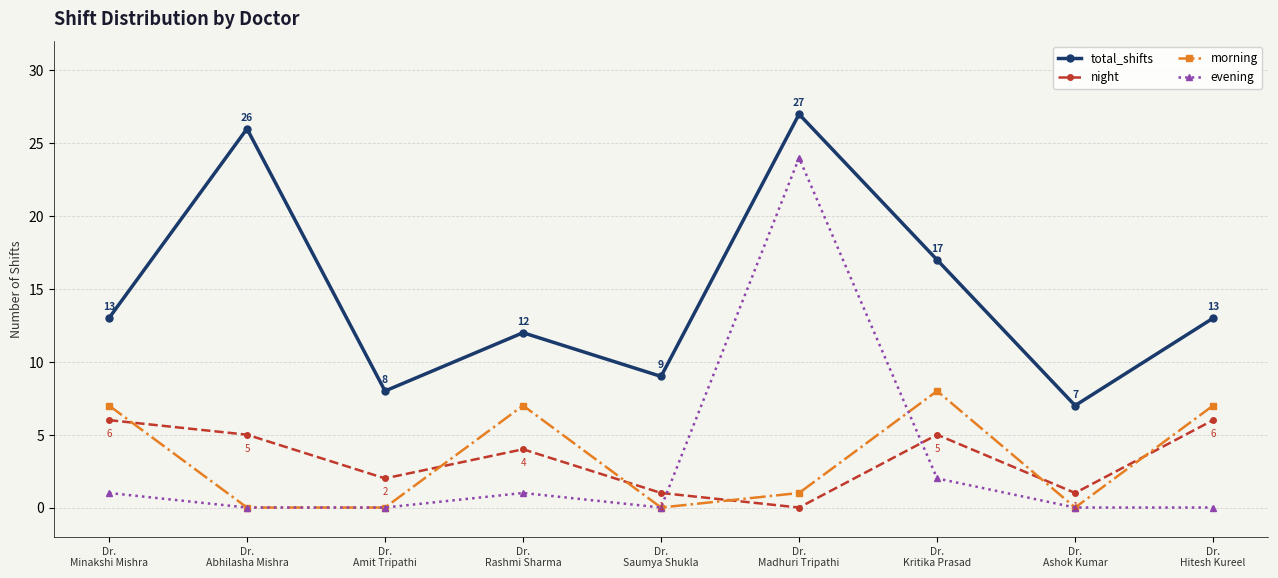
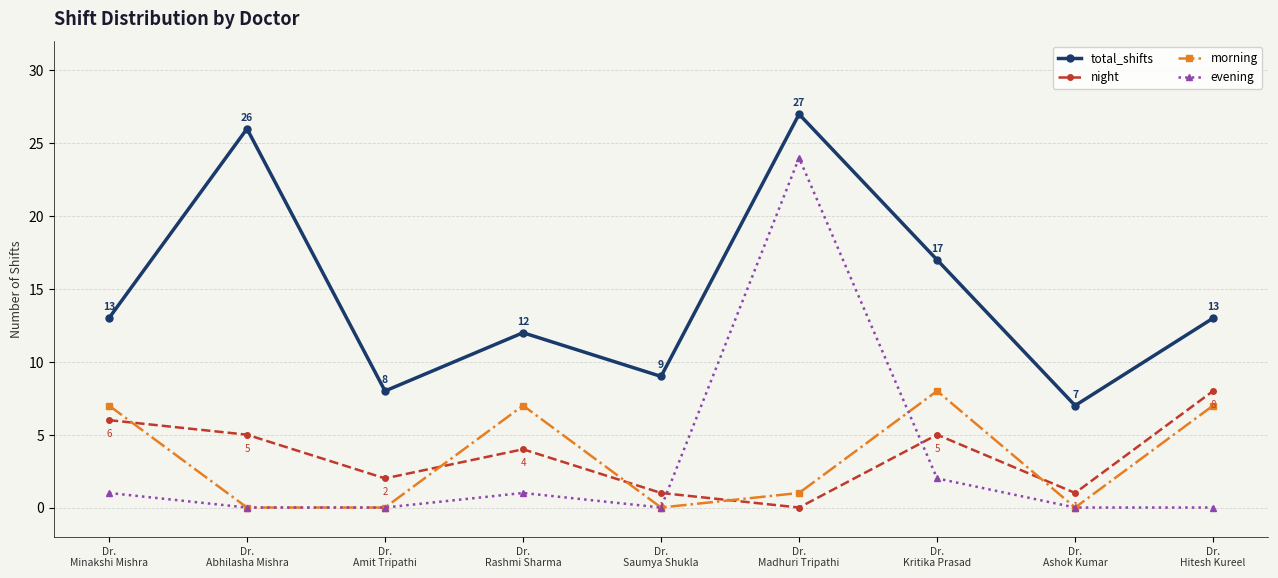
night, Dr. Hitesh Kureel: 6 -> 8
